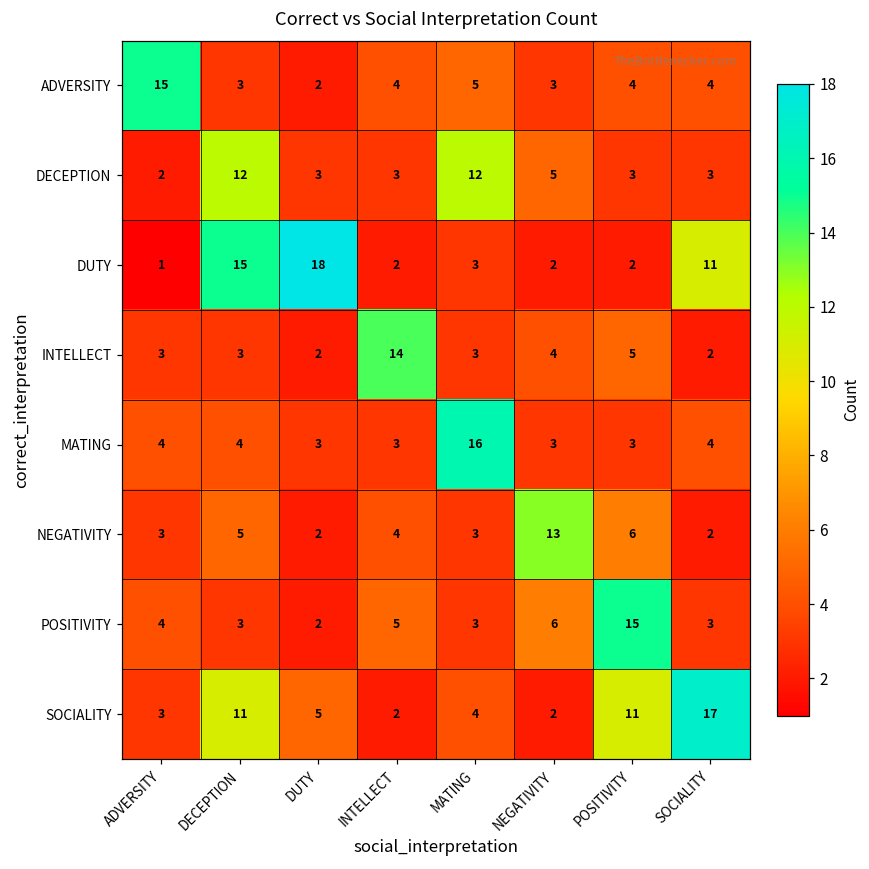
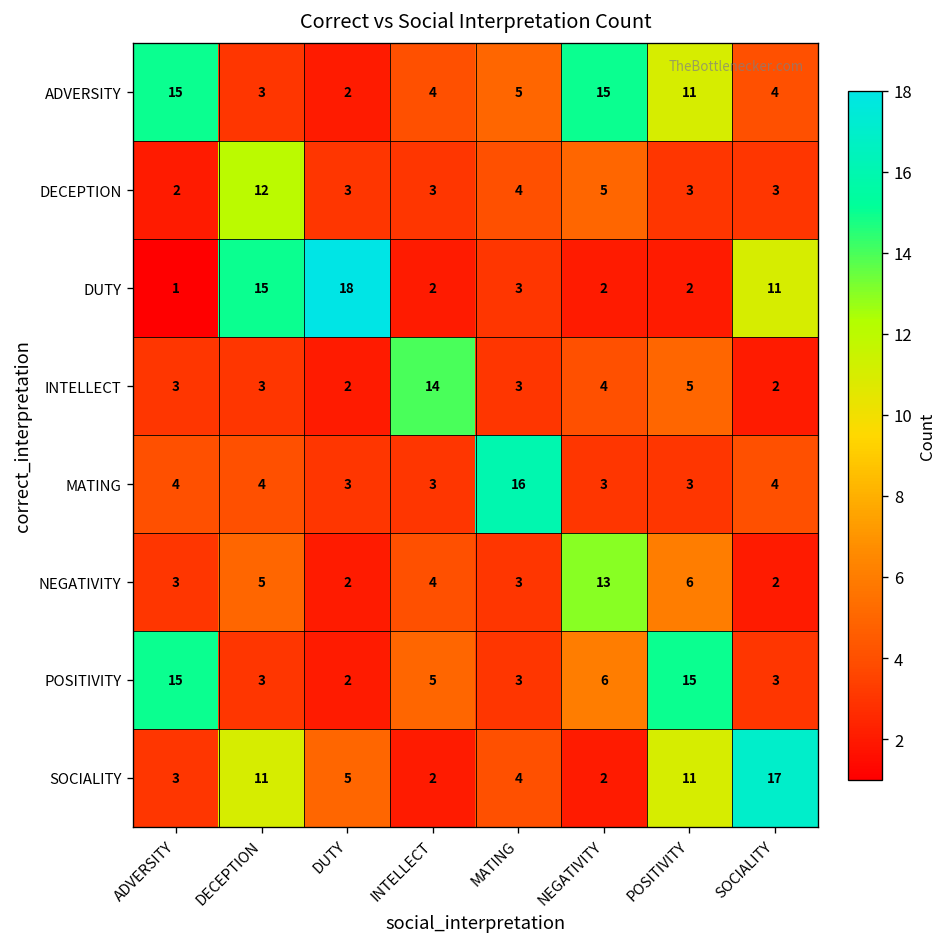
ADVERSITY, NEGATIVITY: 3 -> 15
ADVERSITY, POSITIVITY: 4 -> 11
DECEPTION, MATING: 12 -> 4
POSITIVITY, ADVERSITY: 4 -> 15
